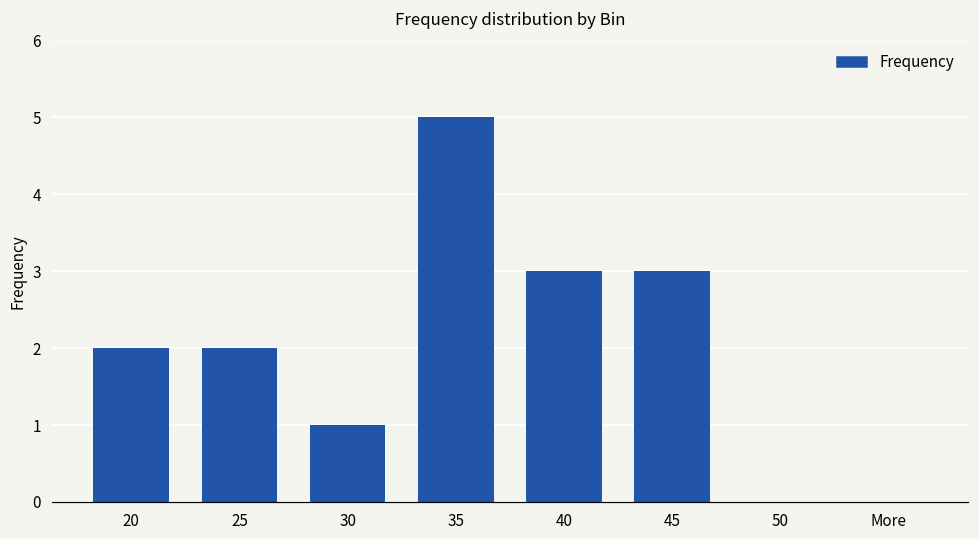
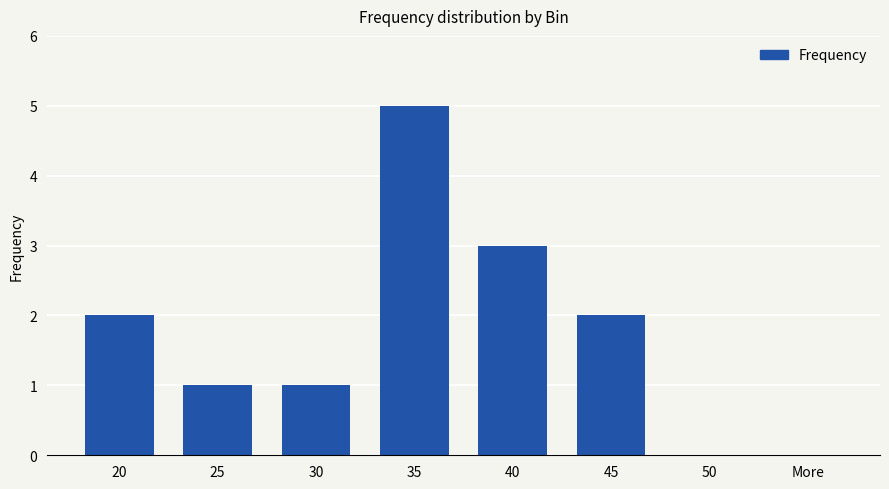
25: 2 -> 1
45: 3 -> 2
